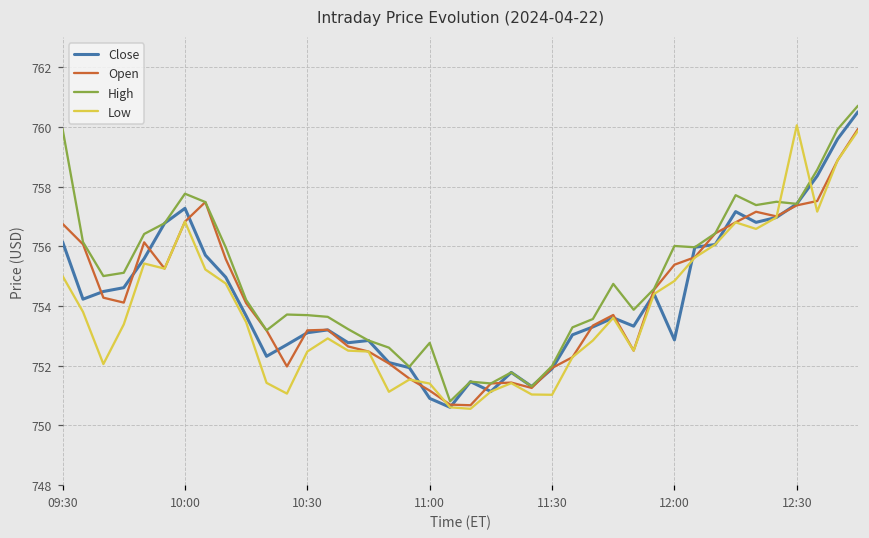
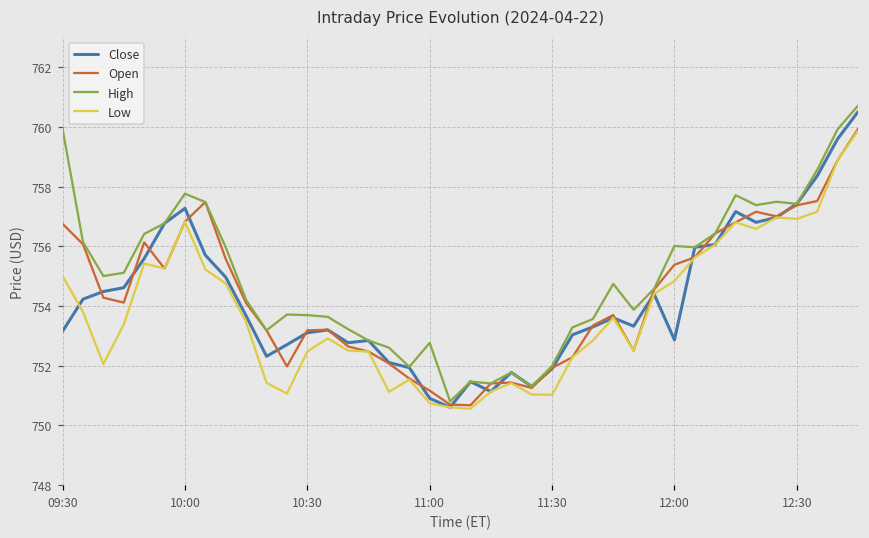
Close, 09:30: 756.1 -> 753.2
Low, 11:00: 751.4 -> 750.7
Low, 12:30: 760.1 -> 756.9
